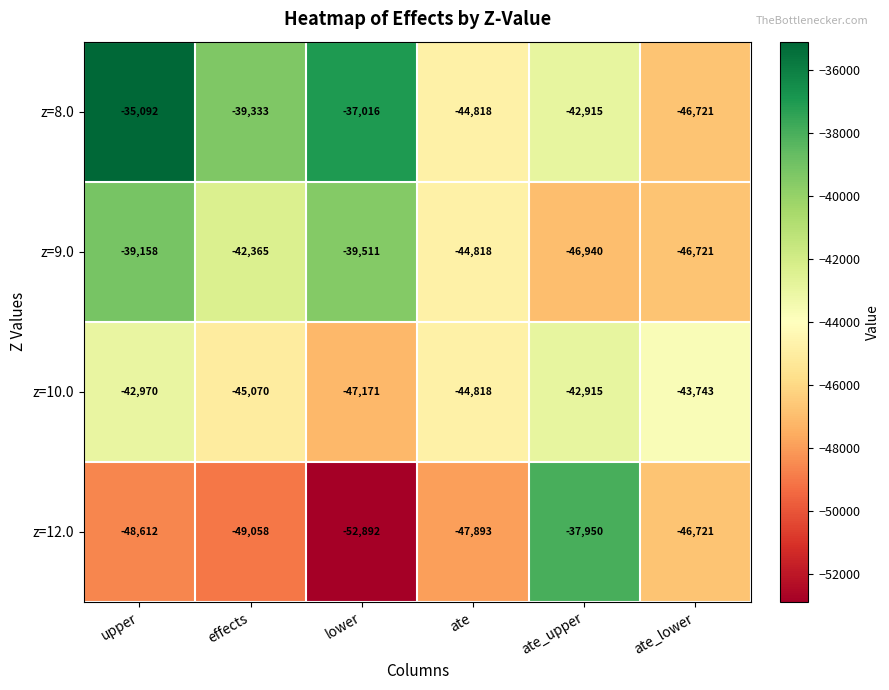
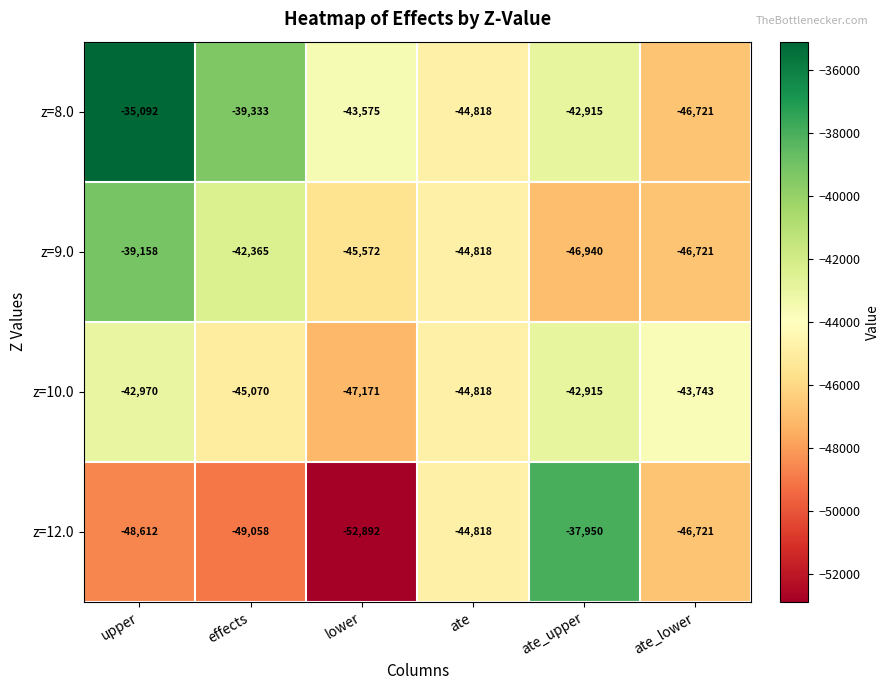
z=8.0, lower: -37,016 -> -43,575
z=9.0, lower: -39,511 -> -45,572
z=12.0, ate: -47,893 -> -44,818
